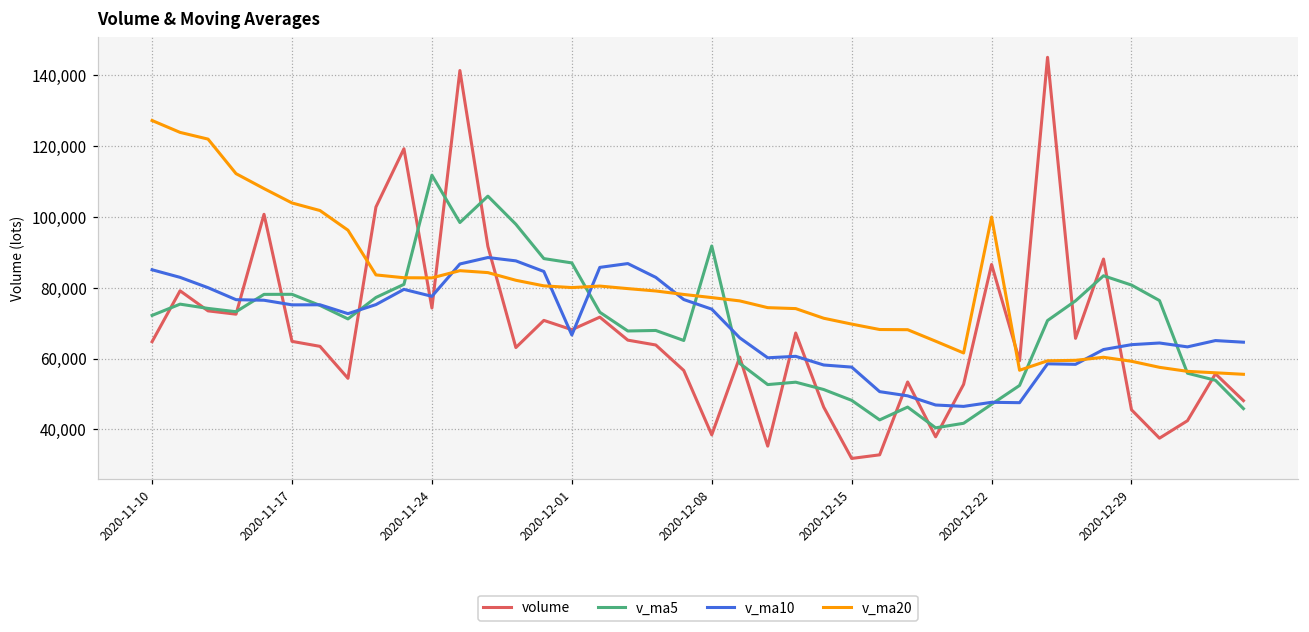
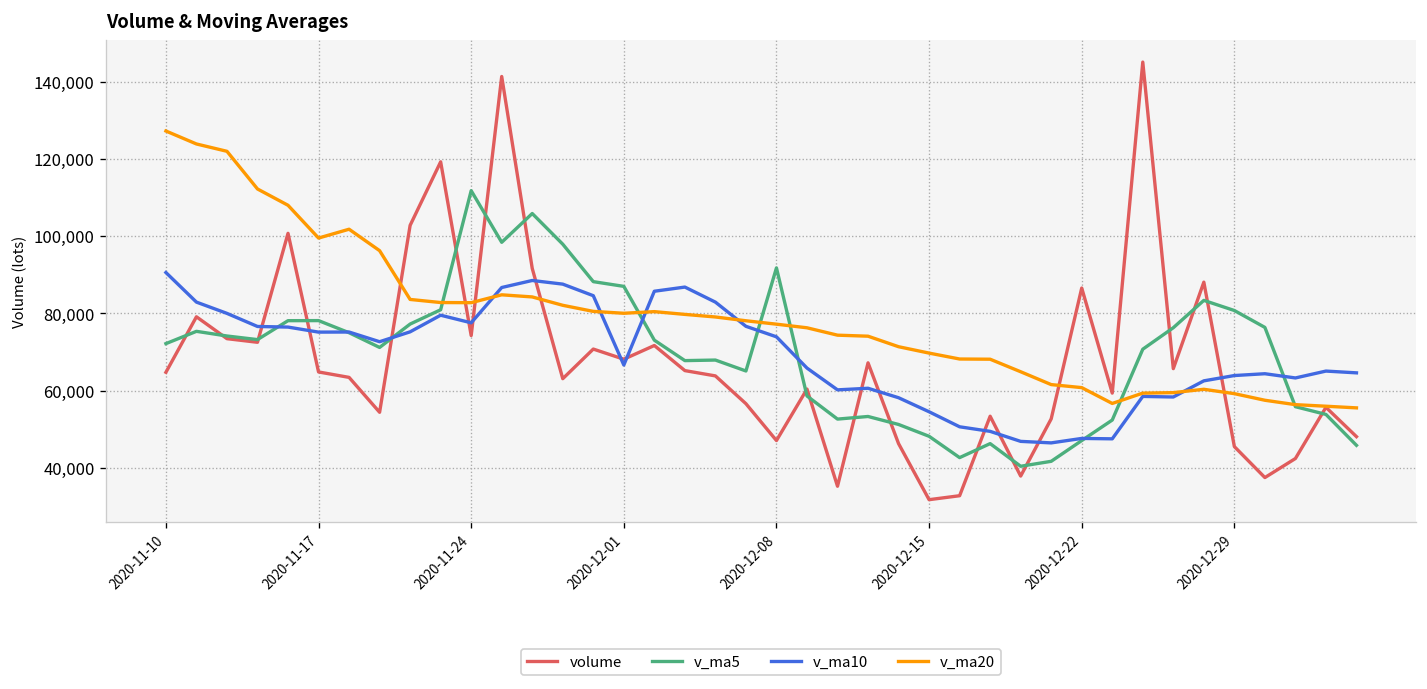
v_ma10, 2020-11-10: 85,000 -> 91,000
v_ma20, 2020-11-17: 104,000 -> 100,000
volume, 2020-12-08: 38,000 -> 47,000
v_ma10, 2020-12-15: 58,000 -> 55,000
v_ma20, 2020-12-22: 100,000 -> 61,000
